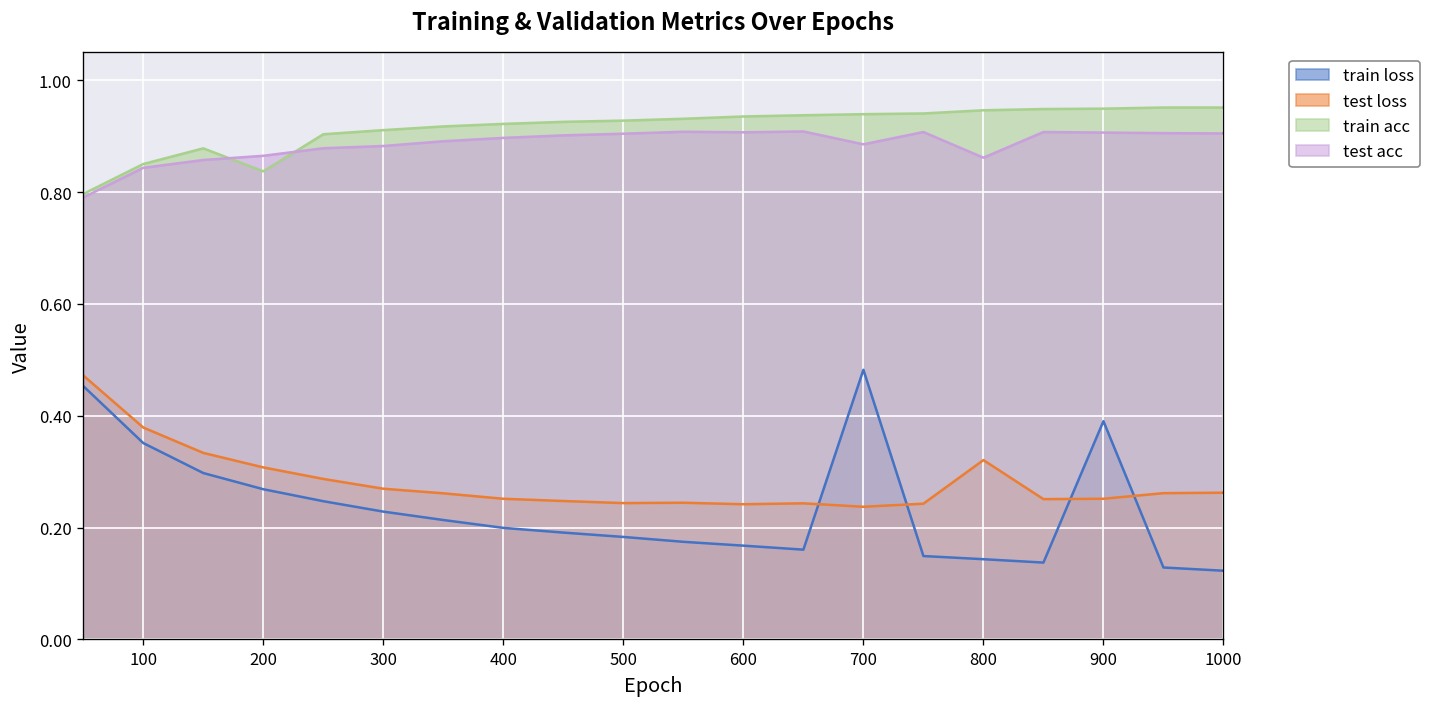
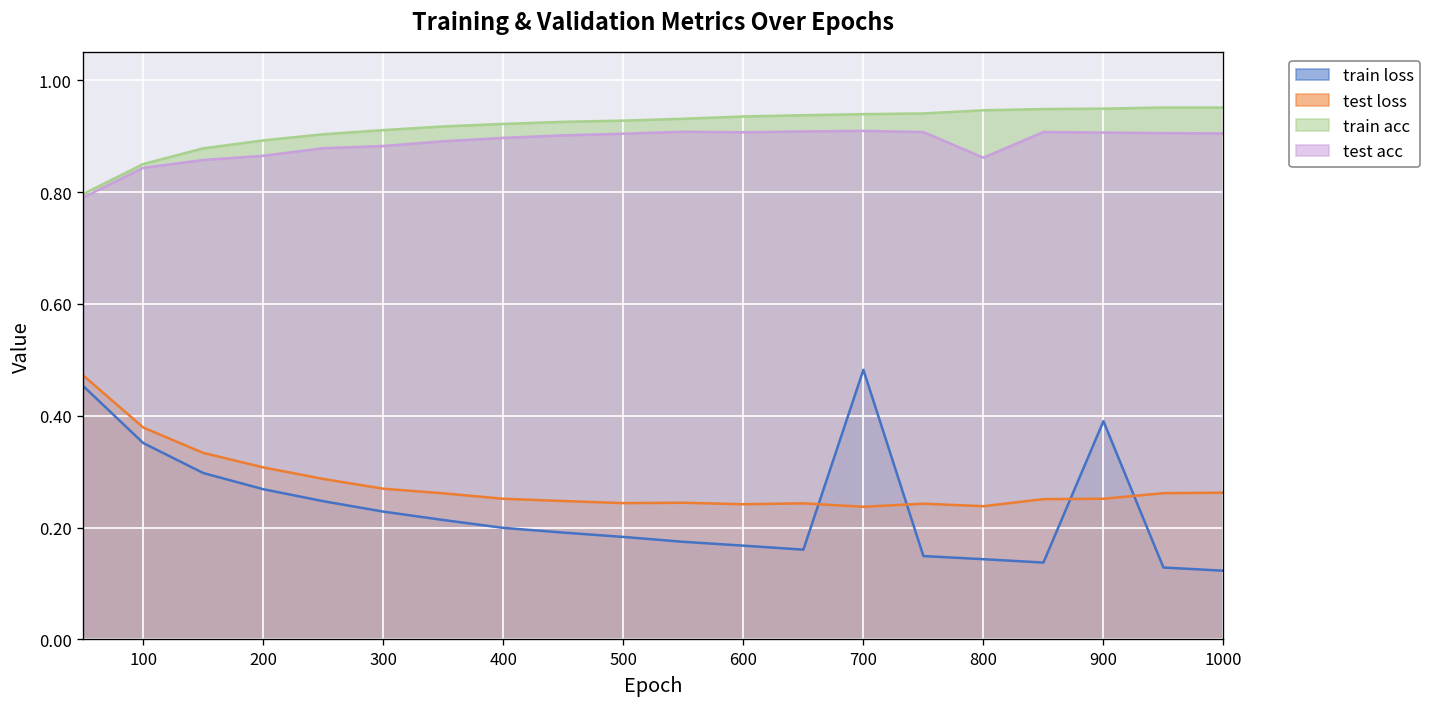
train acc, 200: 0.84 -> 0.89
test acc, 700: 0.89 -> 0.91
test loss, 800: 0.32 -> 0.24
